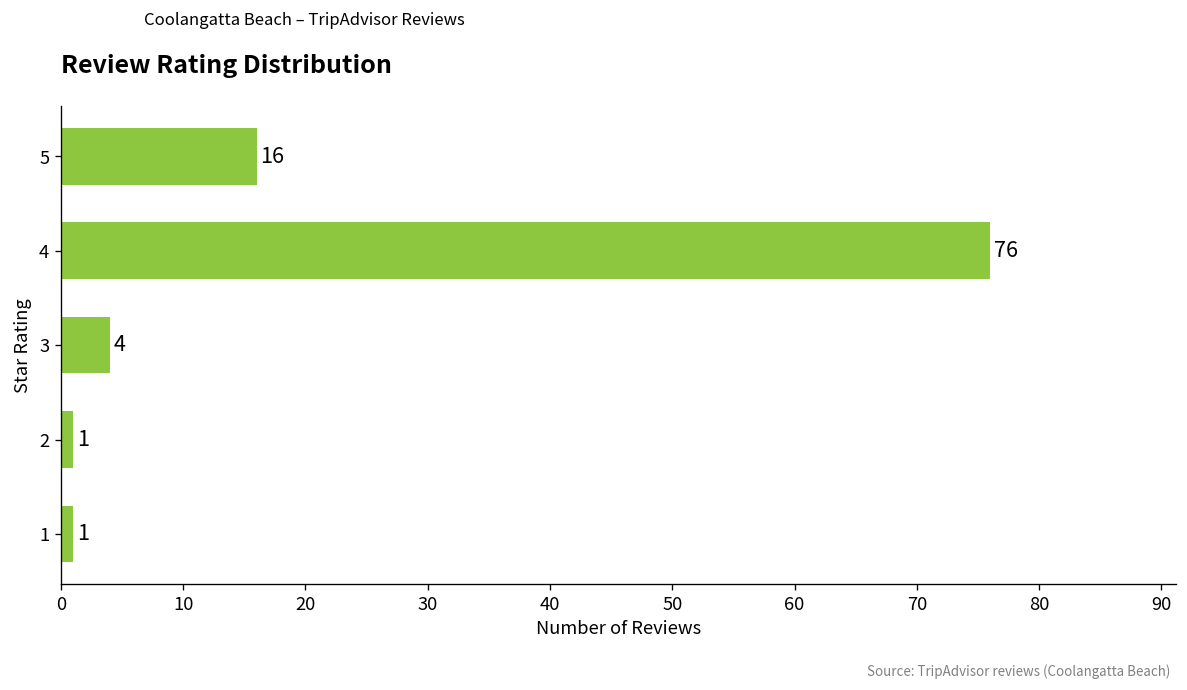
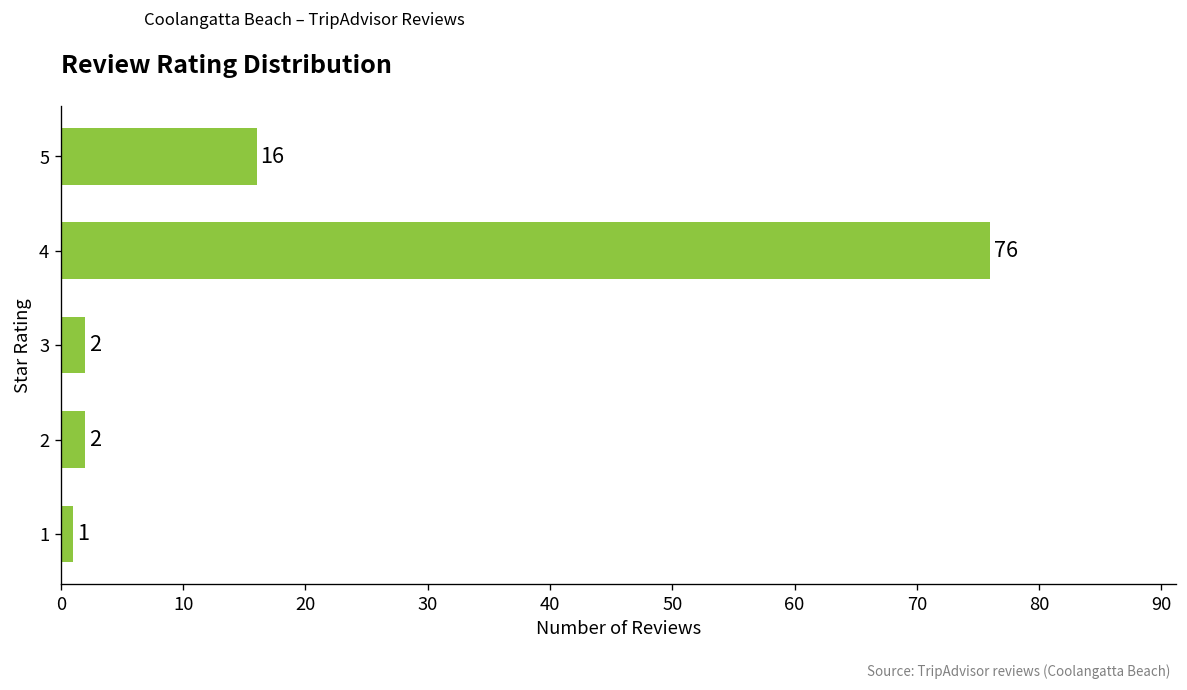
3: 4 -> 2
2: 1 -> 2
